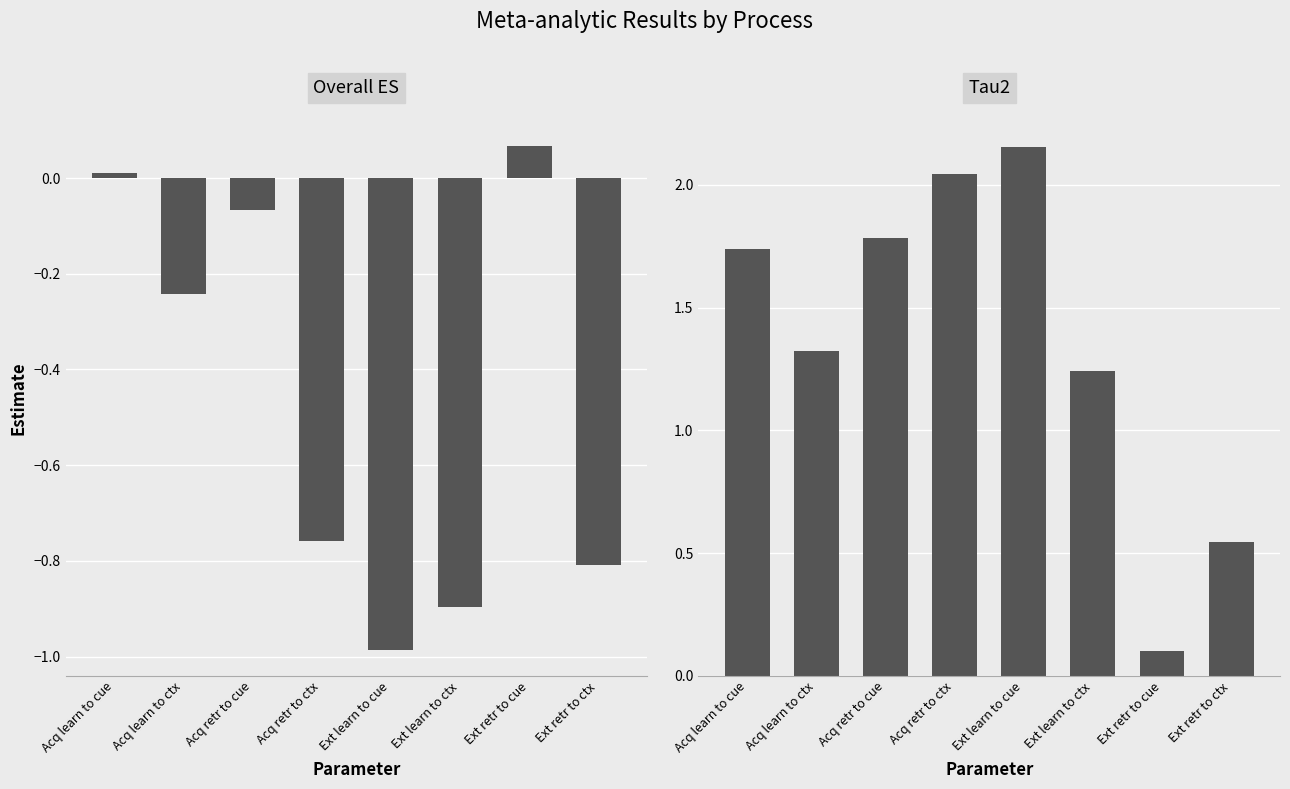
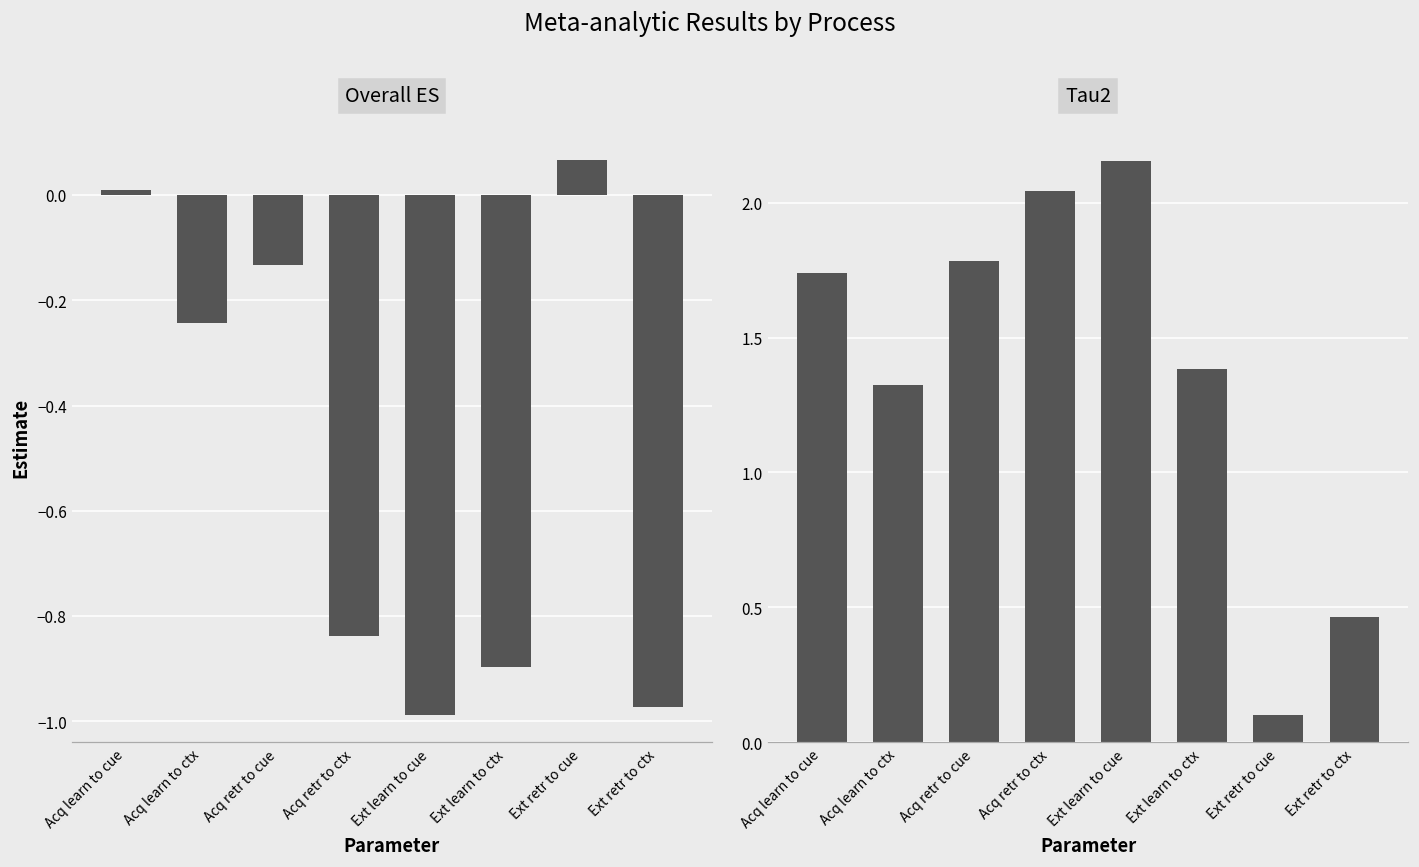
Overall ES, Acq retr to cue: -0.07 -> -0.13
Overall ES, Acq retr to ctx: -0.76 -> -0.84
Overall ES, Ext retr to ctx: -0.81 -> -0.97
Tau2, Ext learn to ctx: 1.24 -> 1.38
Tau2, Ext retr to ctx: 0.55 -> 0.46
